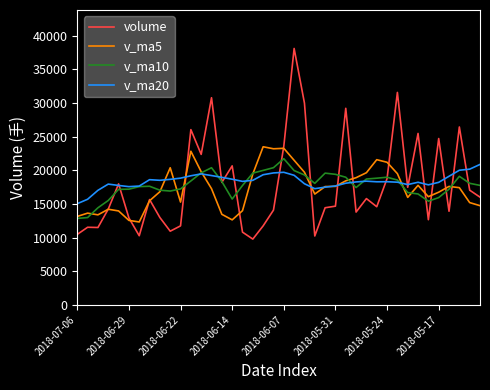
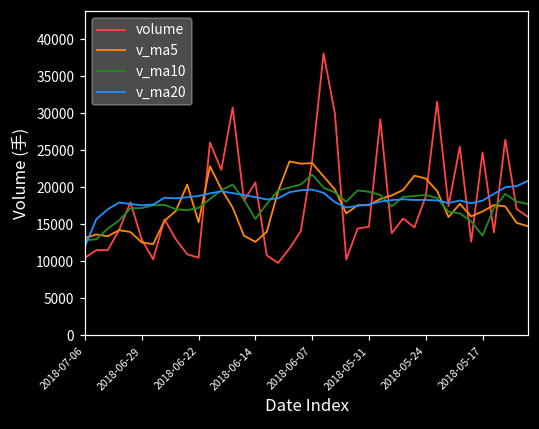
v_ma20, 2018-07-06: 15000 -> 12000
volume, 2018-06-22: 12000 -> 10000
v_ma10, 2018-05-17: 16000 -> 13000
